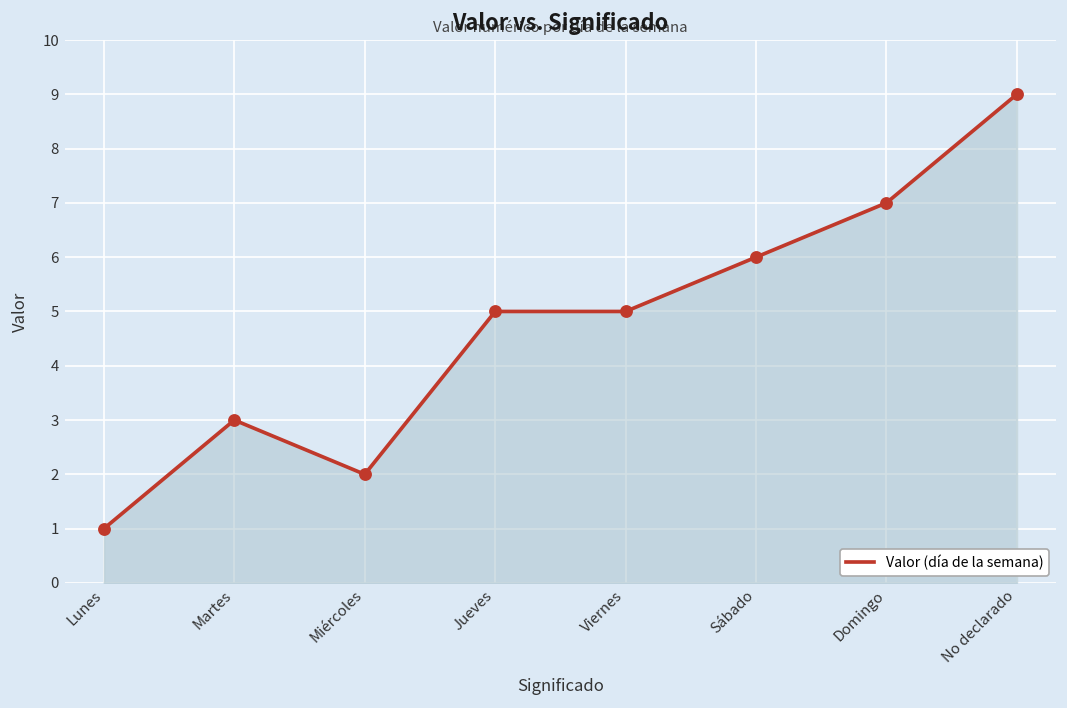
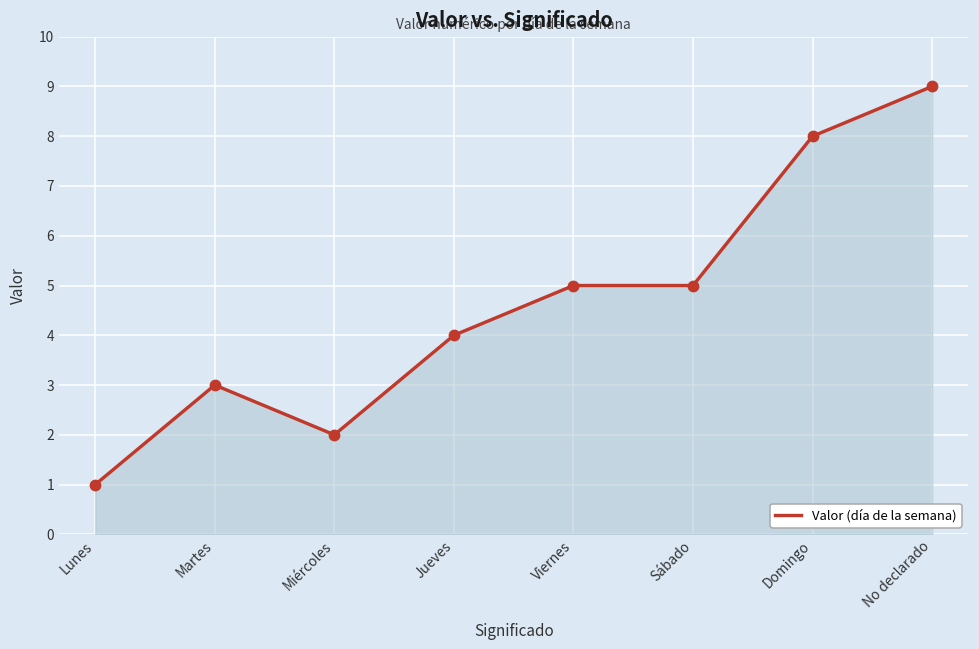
Jueves: 5 -> 4
Sábado: 6 -> 5
Domingo: 7 -> 8
